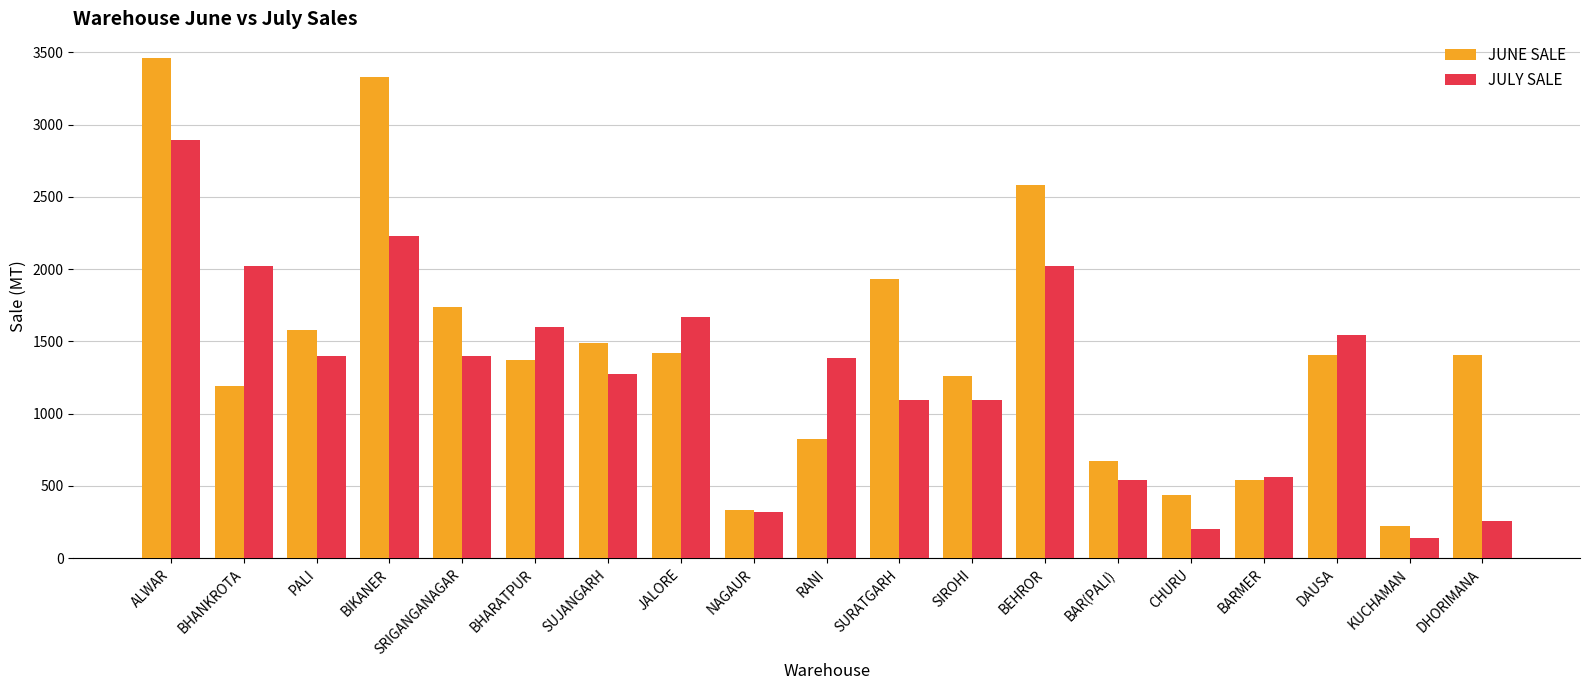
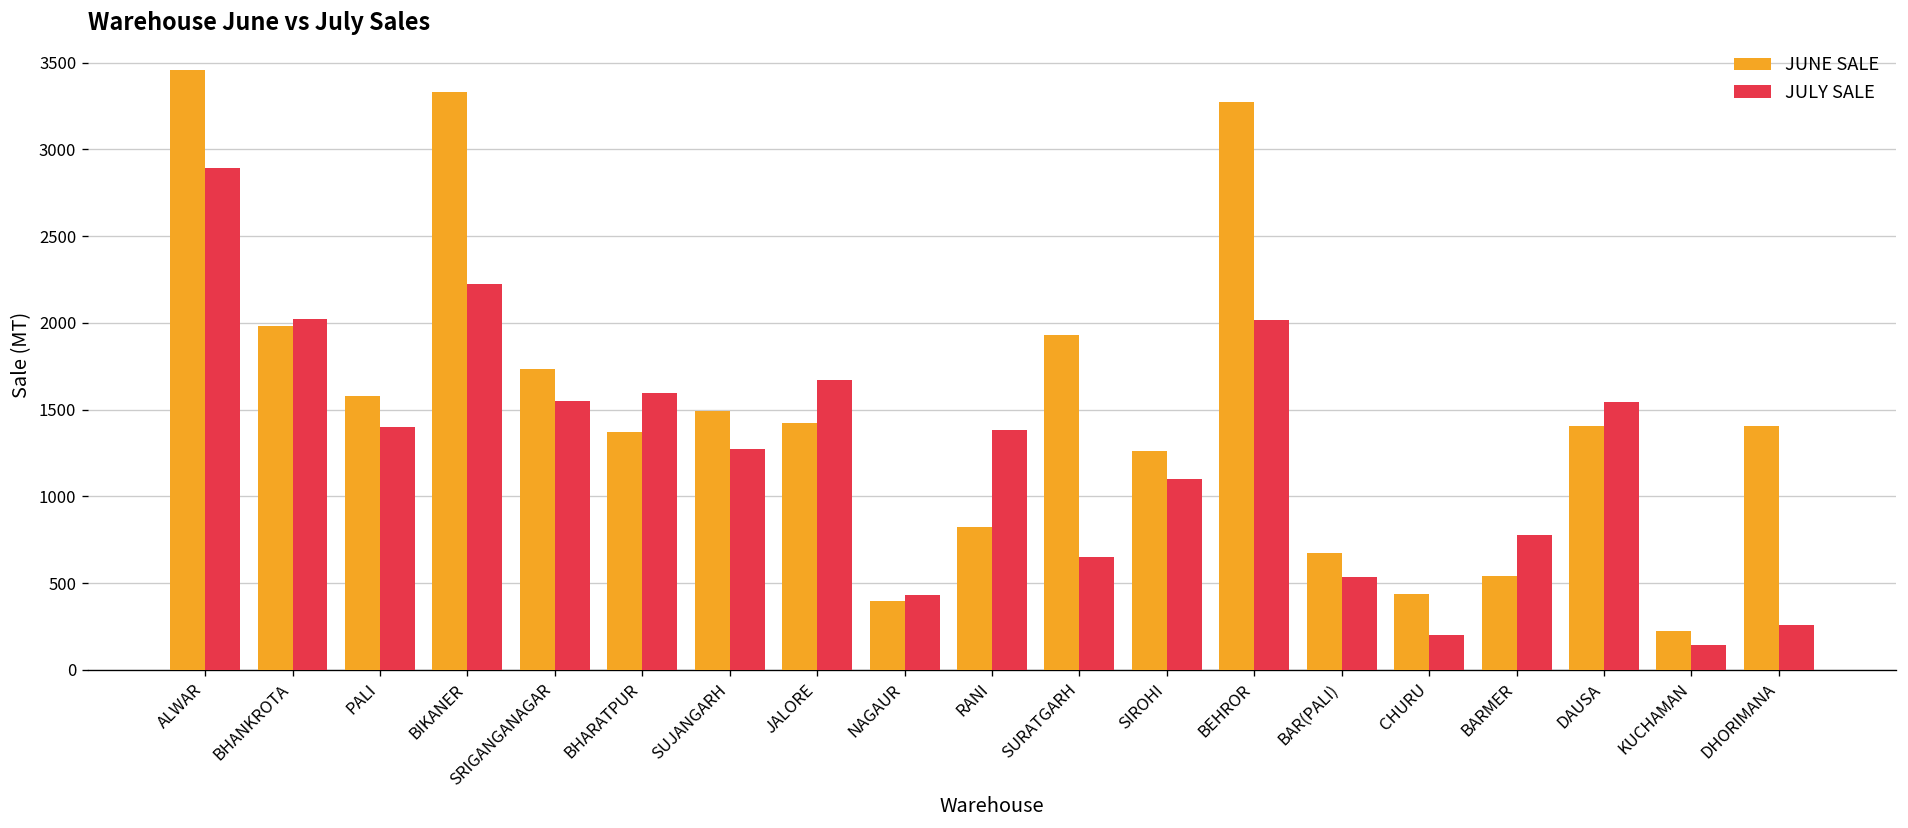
JUNE SALE, BHANKROTA: 1190 -> 1980
JULY SALE, SRIGANGANAGAR: 1400 -> 1550
JUNE SALE, NAGAUR: 340 -> 400
JULY SALE, NAGAUR: 320 -> 430
JULY SALE, SURATGARH: 1100 -> 650
JUNE SALE, BEHROR: 2580 -> 3270
JULY SALE, BARMER: 560 -> 780
